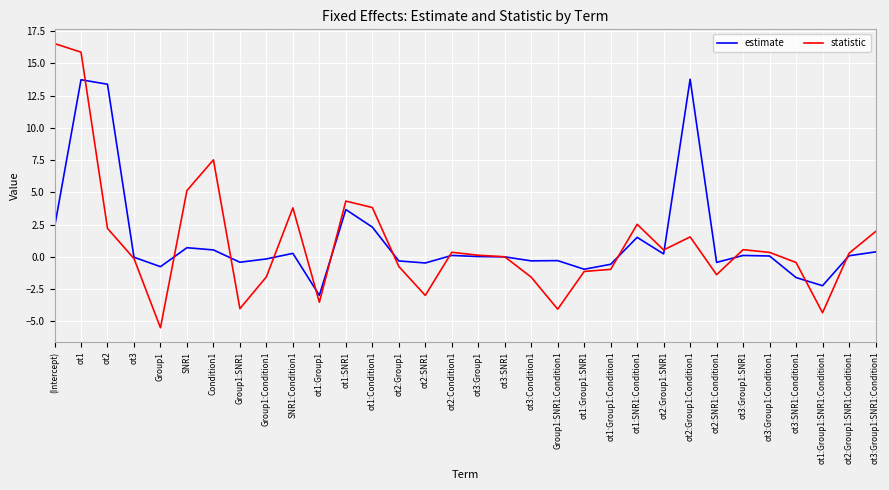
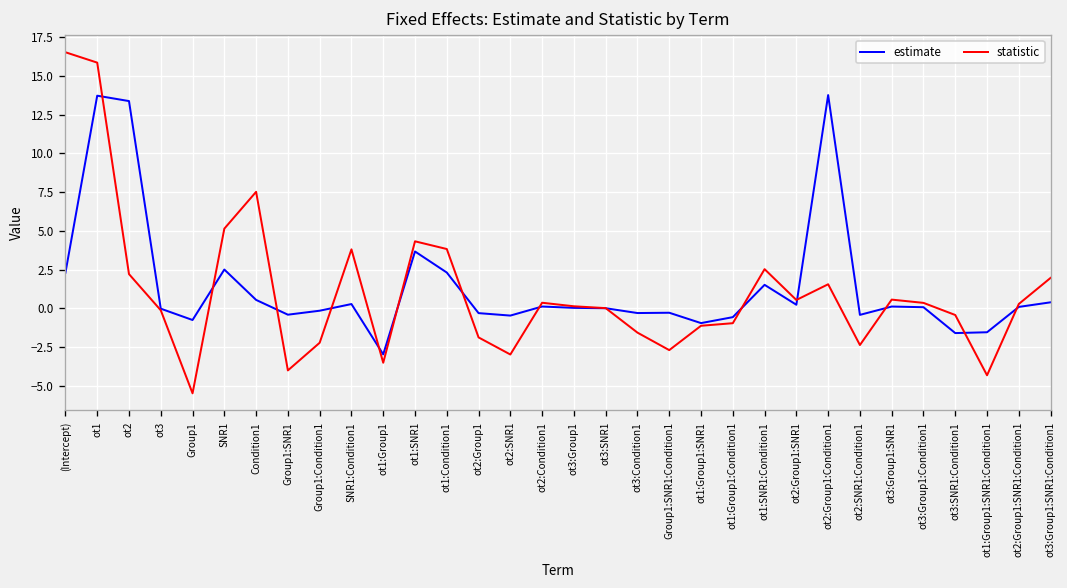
estimate, SNR1: 0.7 -> 2.5
statistic, Group1:Condition1: -1.5 -> -2.2
statistic, ot2:Group1: -0.7 -> -1.9
statistic, Group1:SNR1:Condition1: -4.1 -> -2.7
statistic, ot2:SNR1:Condition1: -1.4 -> -2.4
estimate, ot1:Group1:SNR1:Condition1: -2.2 -> -1.5
